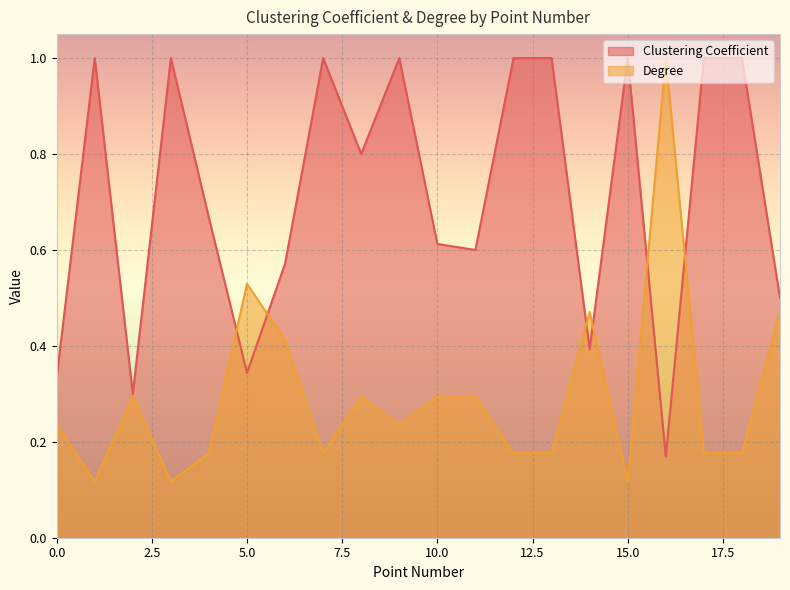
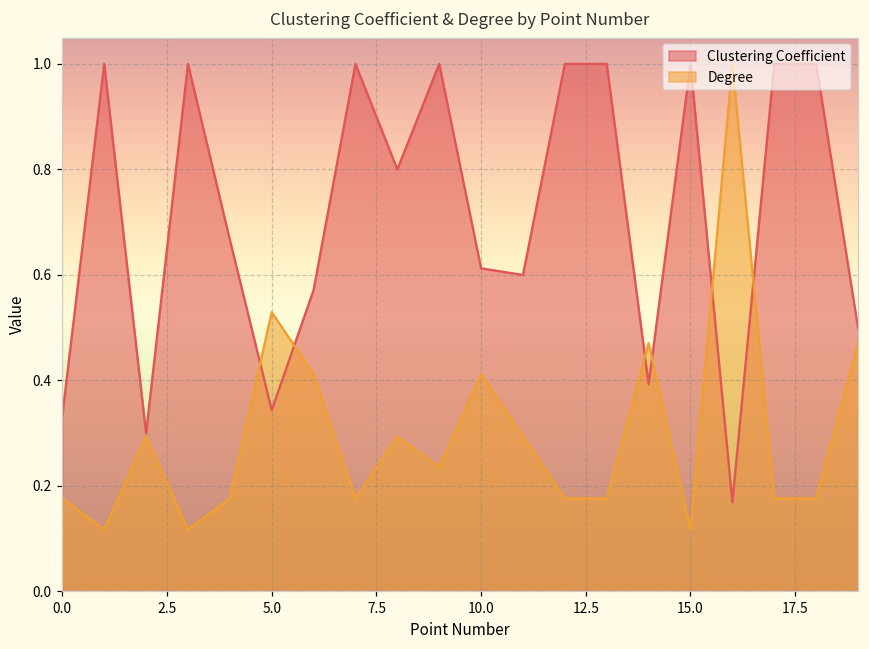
Degree, 0.0: 0.24 -> 0.18
Degree, 10.0: 0.29 -> 0.41
